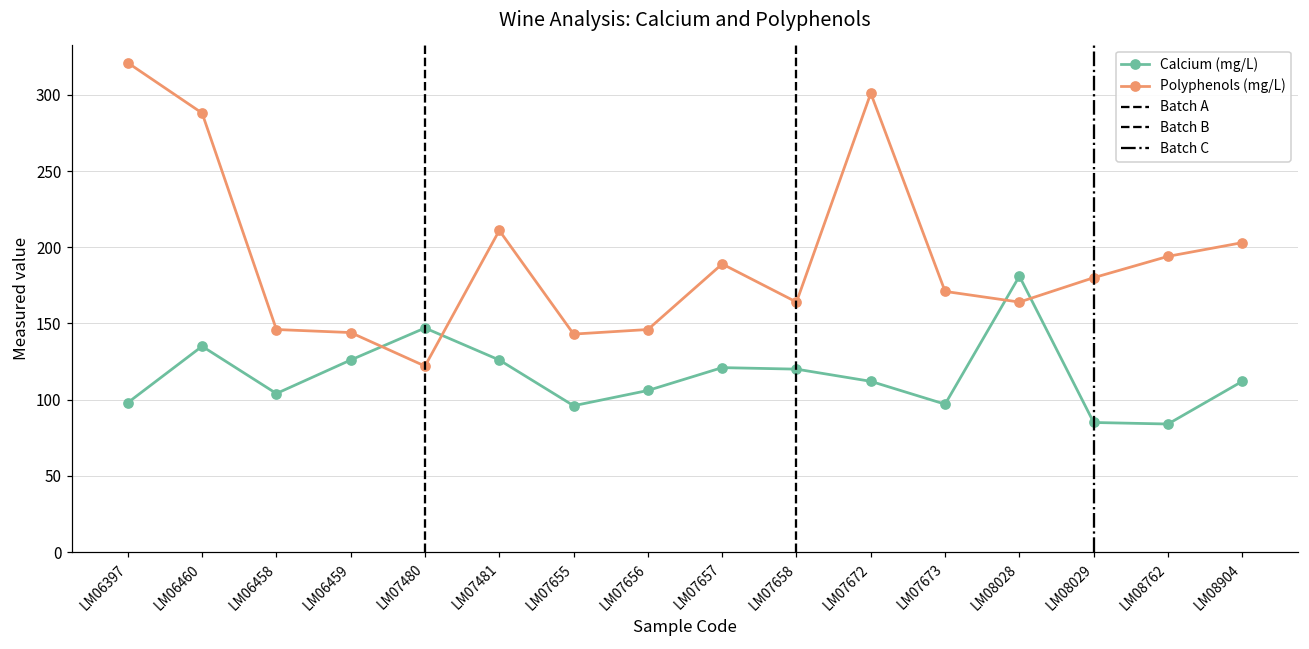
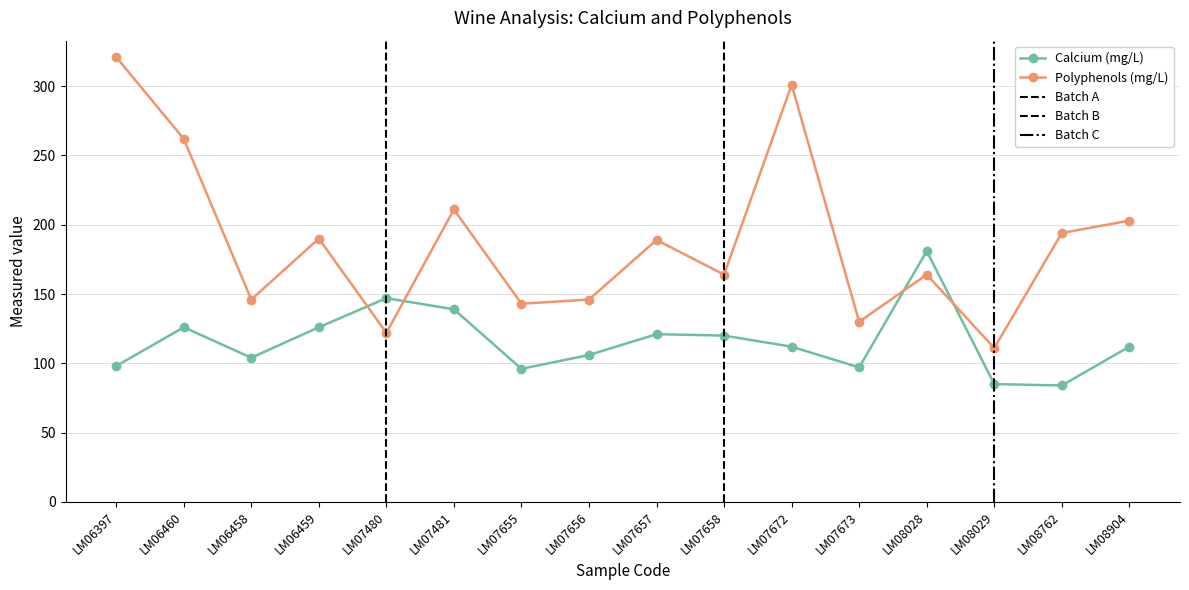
Calcium (mg/L), LM06460: 135 -> 126
Polyphenols (mg/L), LM06460: 288 -> 262
Polyphenols (mg/L), LM06459: 144 -> 190
Calcium (mg/L), LM07481: 126 -> 139
Polyphenols (mg/L), LM07673: 171 -> 130
Polyphenols (mg/L), LM08029: 180 -> 111
